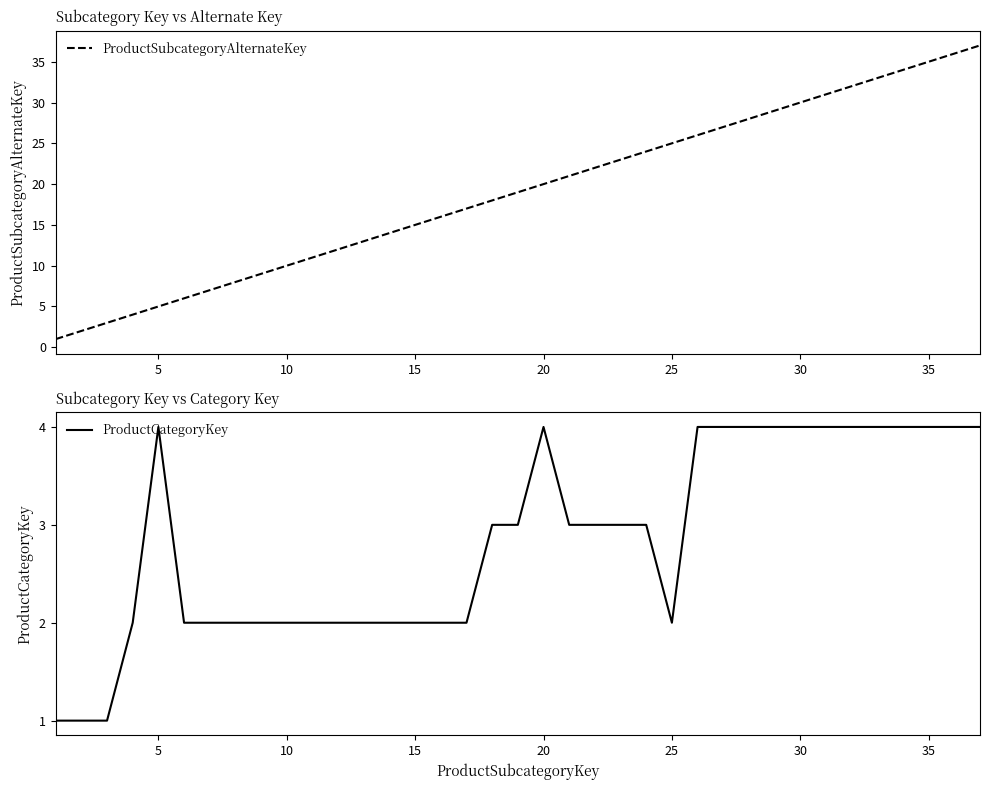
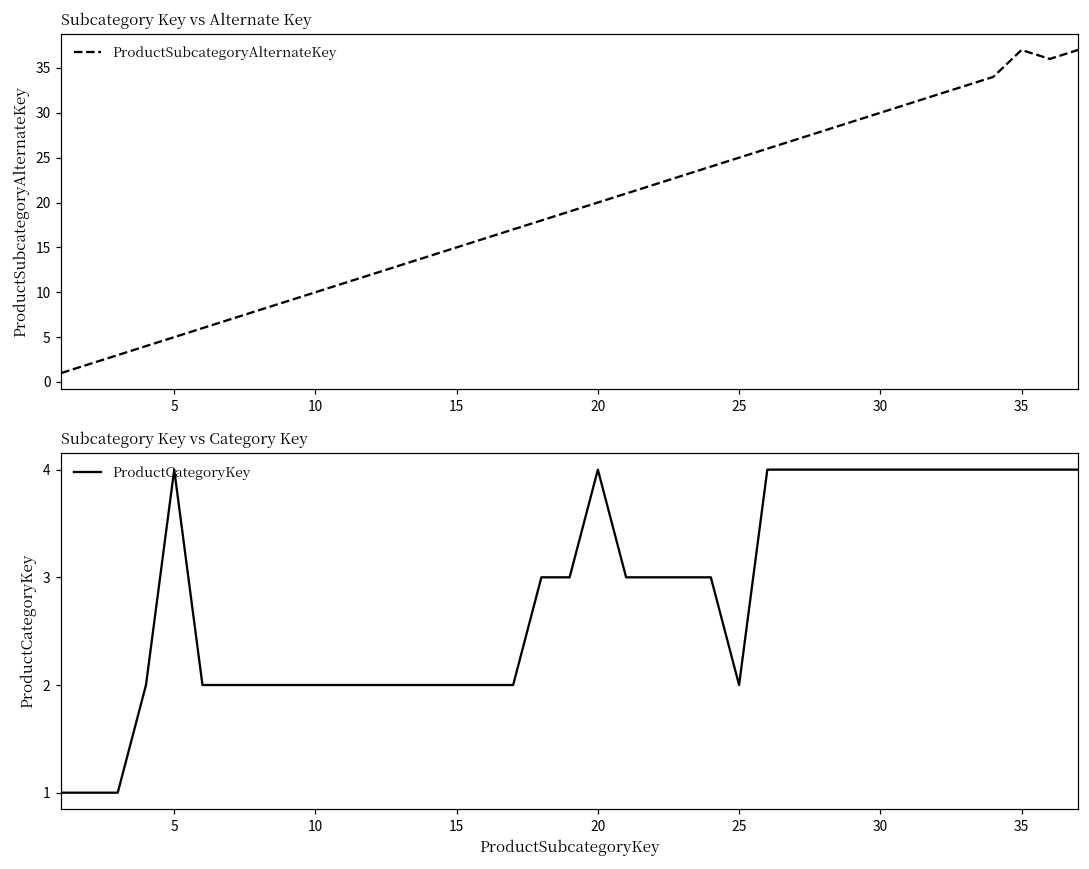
Subcategory Key vs Alternate Key, 35: 35 -> 37
